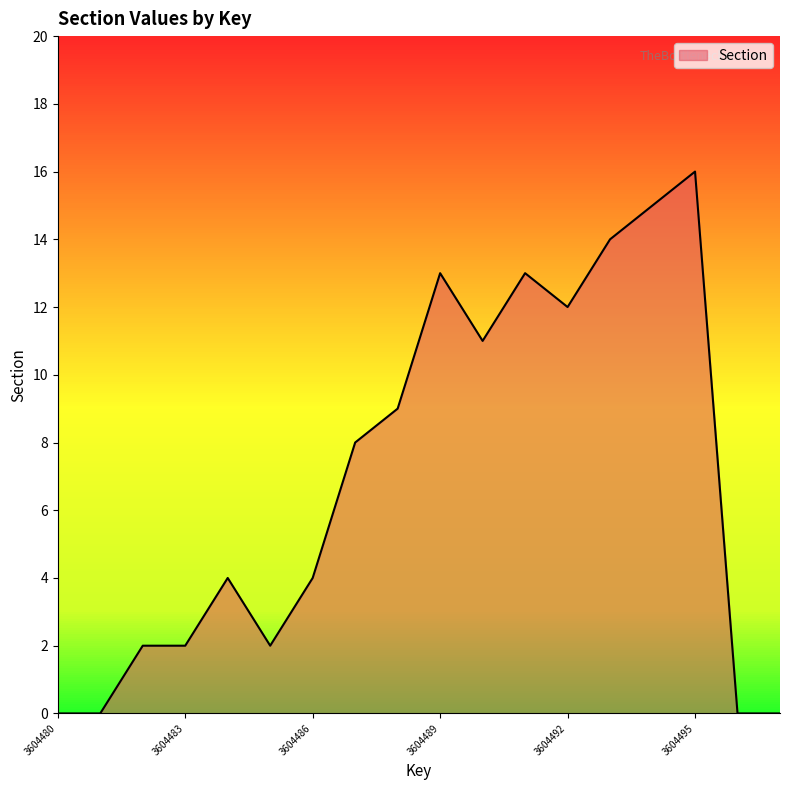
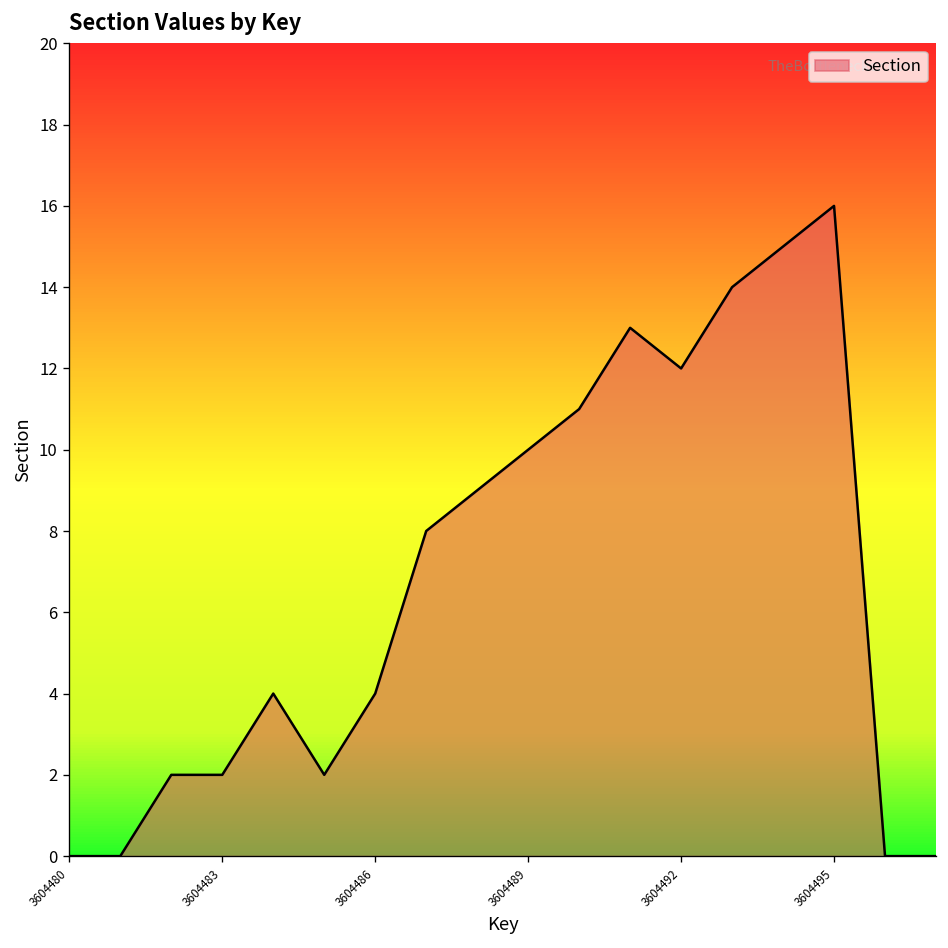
3604489: 13 -> 10
